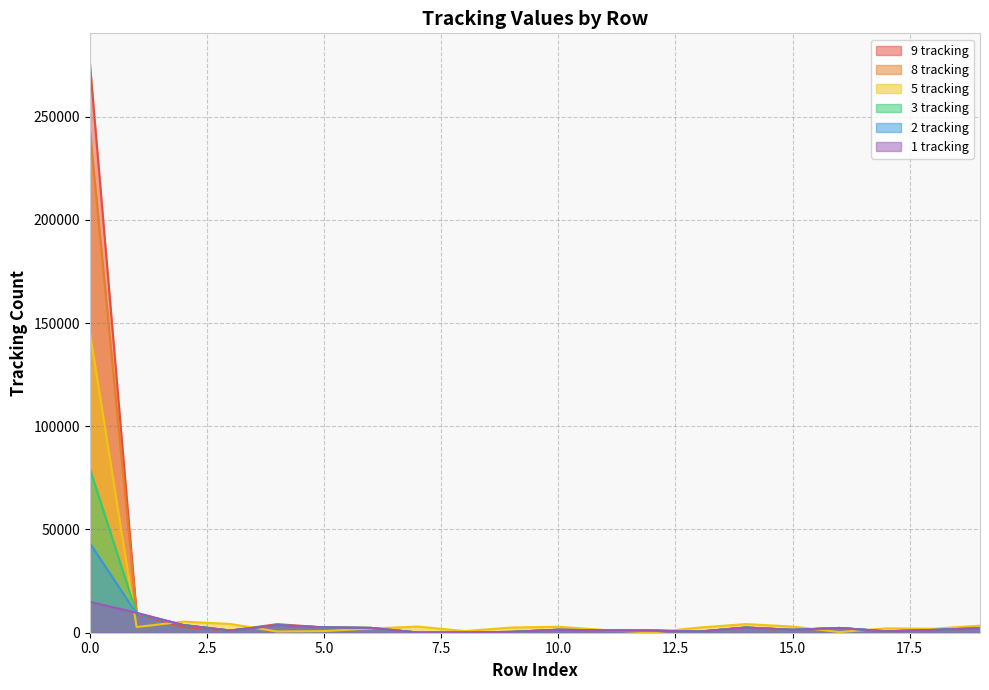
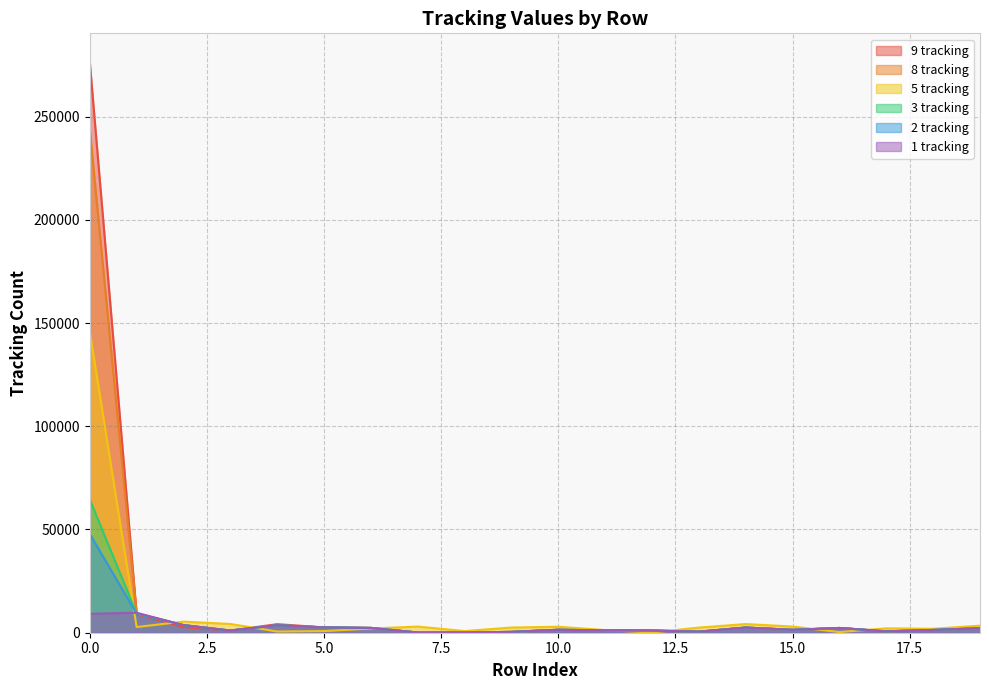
3 tracking, 0.0: 80000 -> 65000
2 tracking, 0.0: 43000 -> 48000
1 tracking, 0.0: 15000 -> 9000
